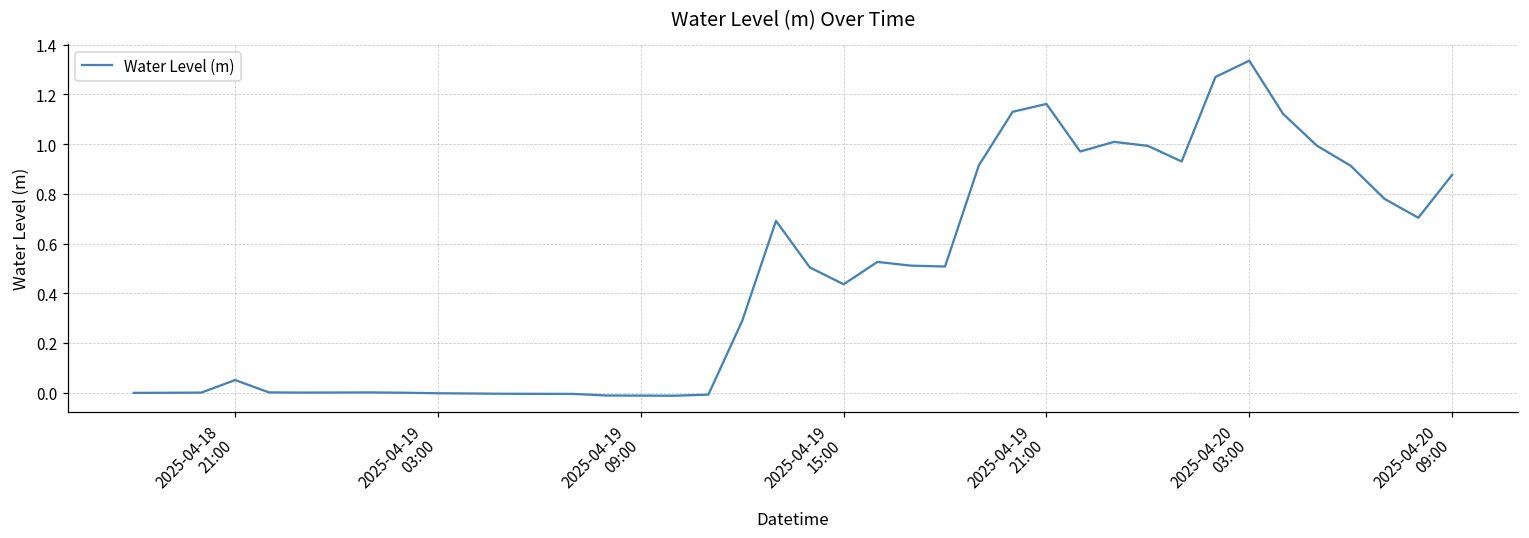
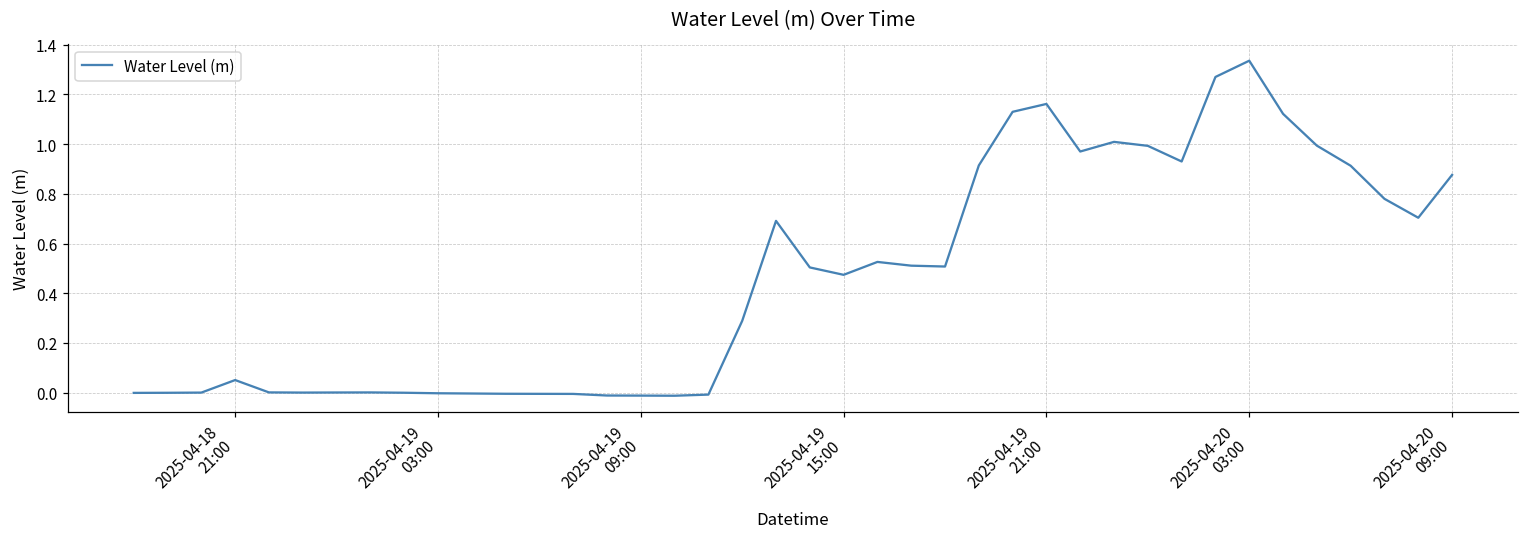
2025-04-19 15:00: 0.44 -> 0.47
